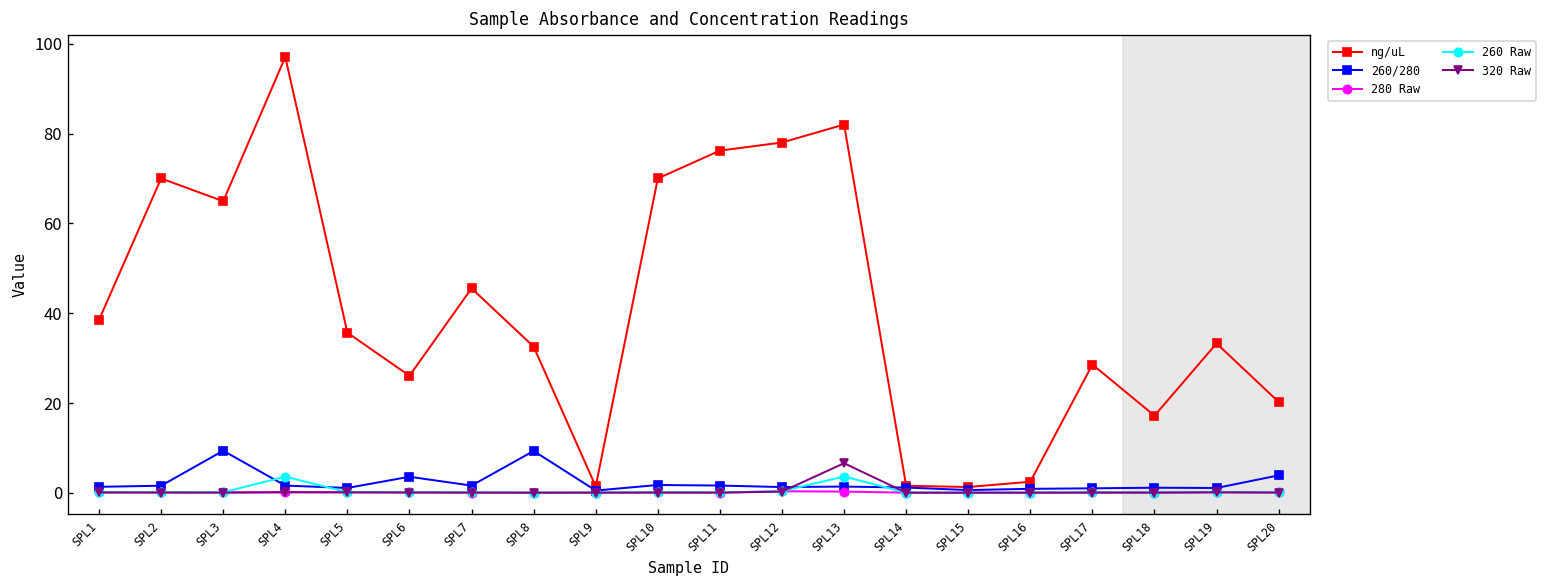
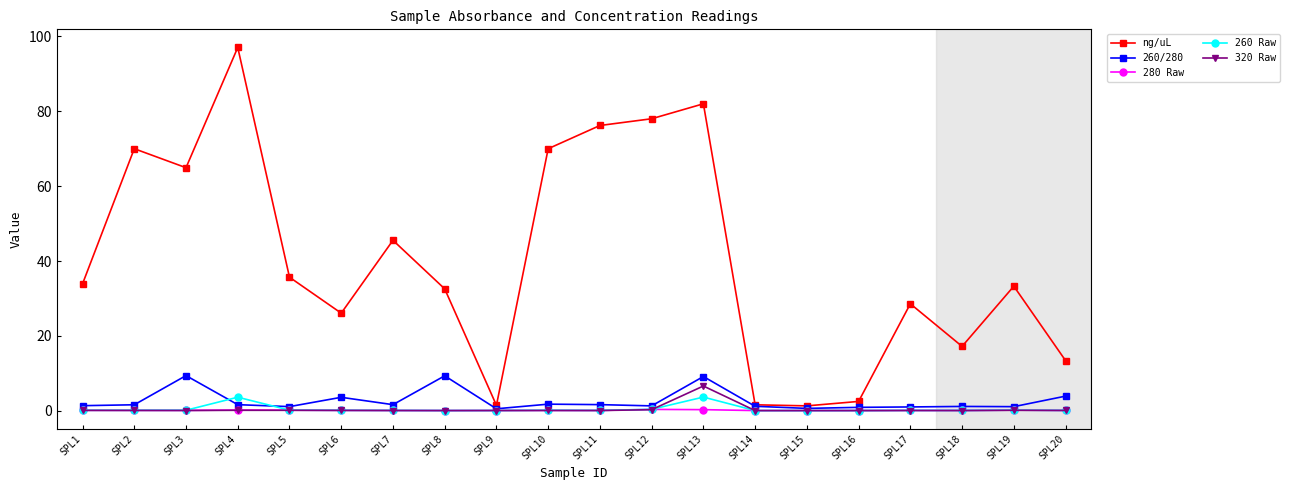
ng/uL, SPL1: 39 -> 34
260/280, SPL13: 1 -> 9
ng/uL, SPL20: 20 -> 13
